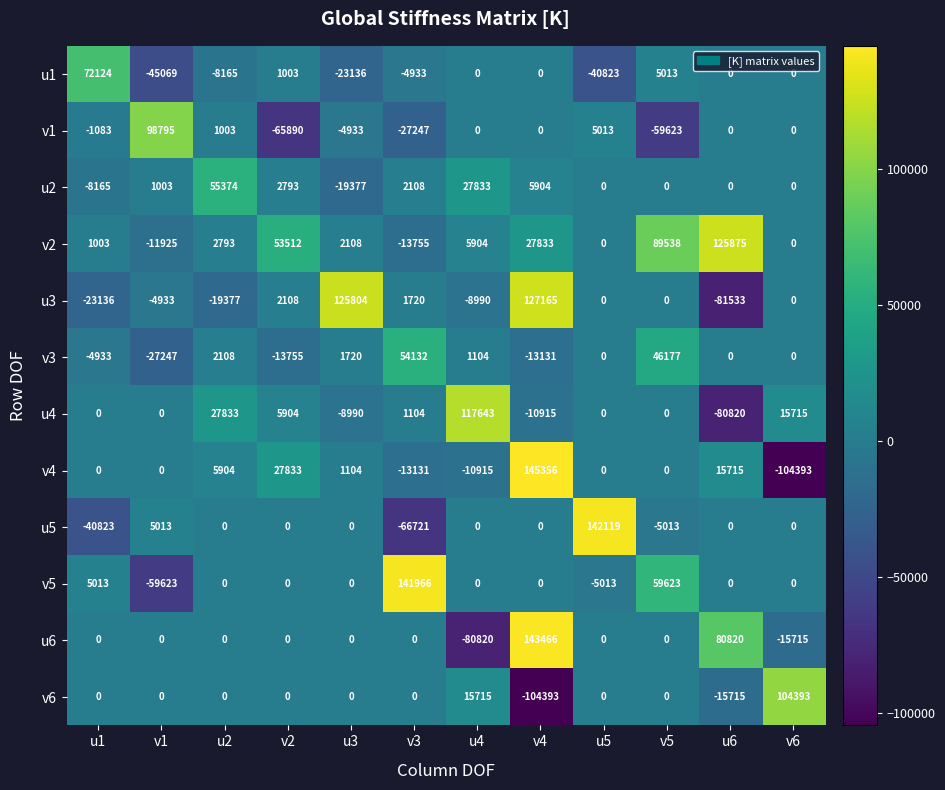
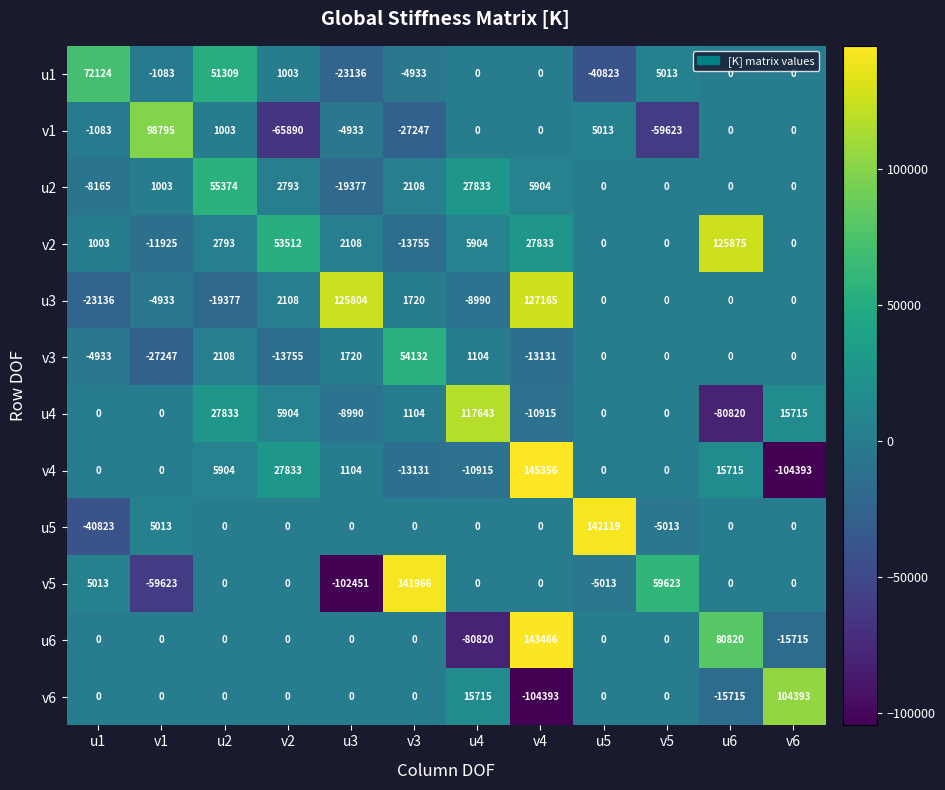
u1, v1: -45069 -> -1083
u1, u2: -8165 -> 51309
v2, v5: 89538 -> 0
u3, u6: -81533 -> 0
v3, v5: 46177 -> 0
u5, v3: -66721 -> 0
v5, u3: 0 -> -102451
